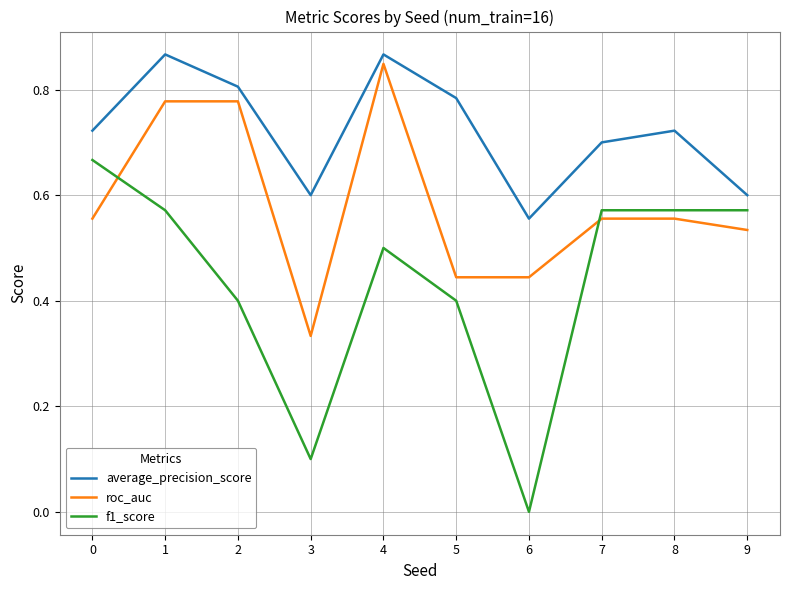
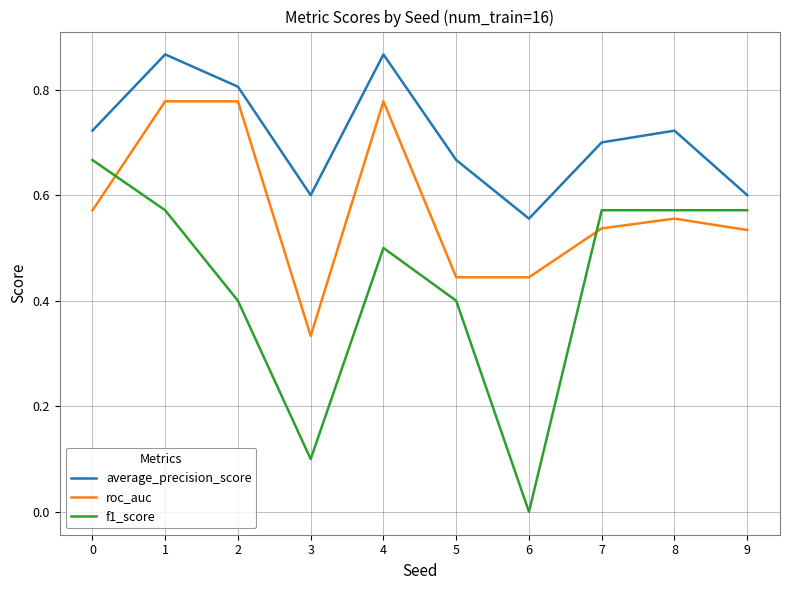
roc_auc, 0: 0.56 -> 0.57
roc_auc, 4: 0.85 -> 0.78
average_precision_score, 5: 0.78 -> 0.67
roc_auc, 7: 0.56 -> 0.54
